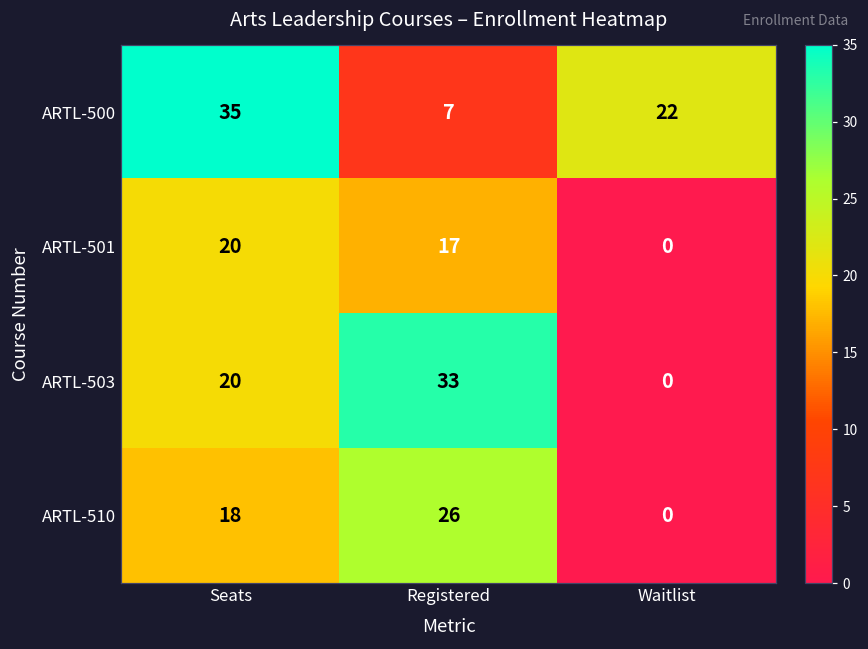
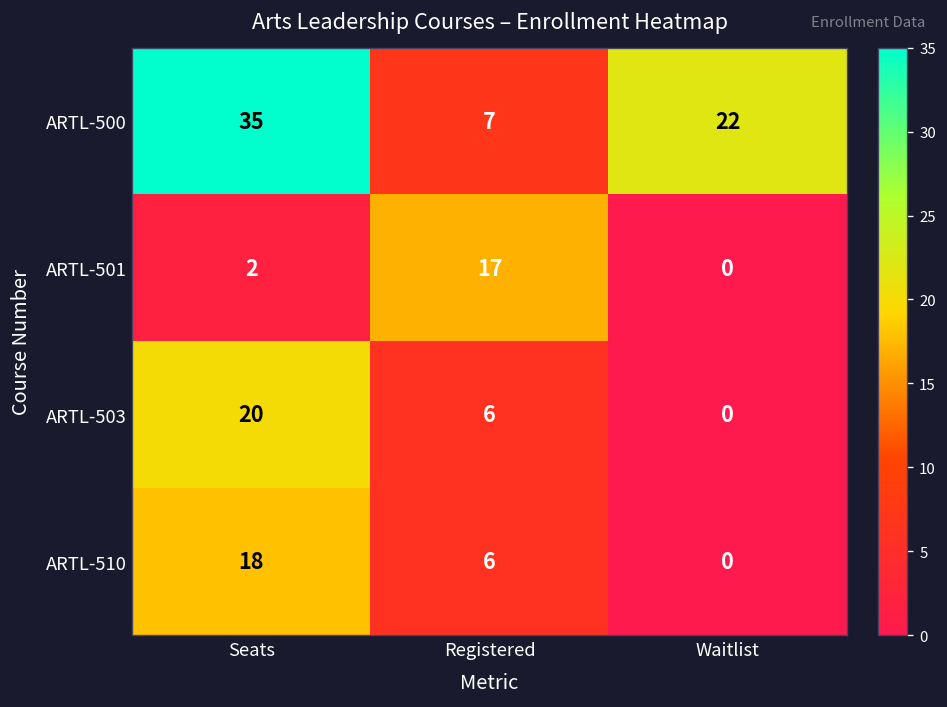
ARTL-501, Seats: 20 -> 2
ARTL-503, Registered: 33 -> 6
ARTL-510, Registered: 26 -> 6
